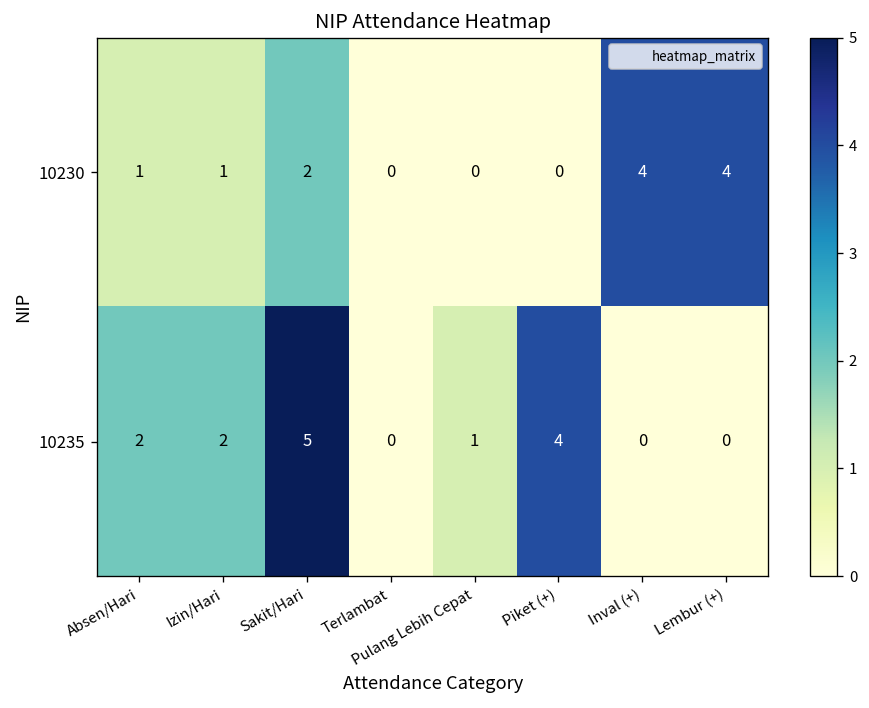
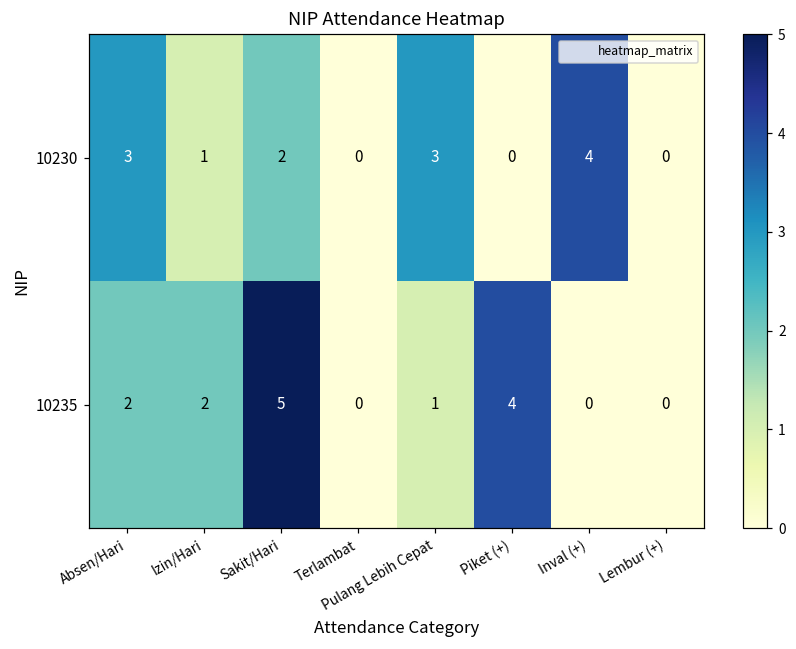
10230, Absen/Hari: 1 -> 3
10230, Pulang Lebih Cepat: 0 -> 3
10230, Lembur (+): 4 -> 0
